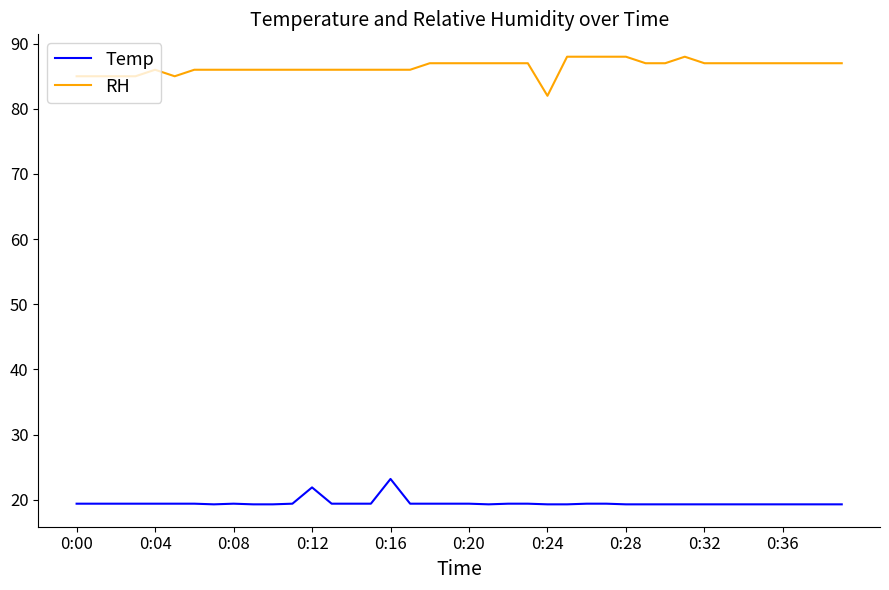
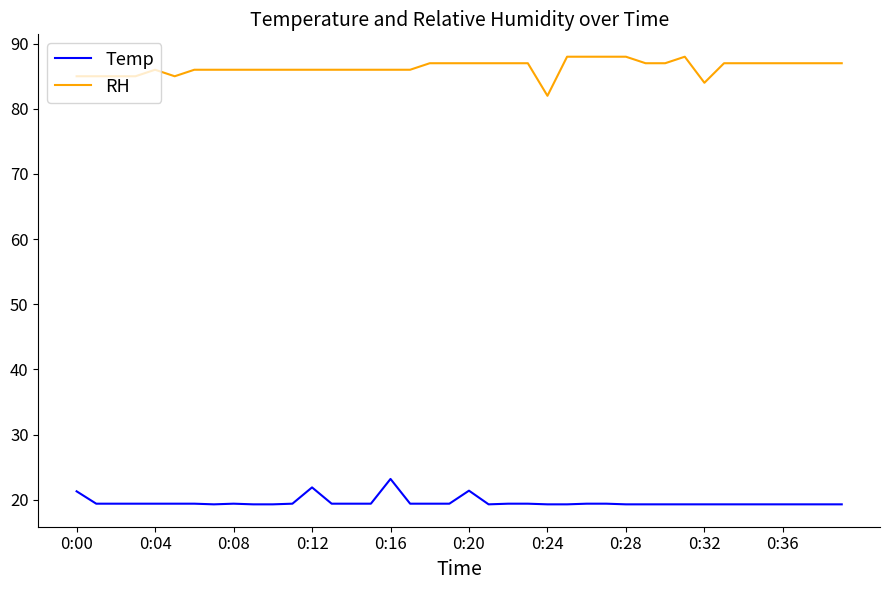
Temp, 0:00: 19 -> 21
Temp, 0:20: 19 -> 21
RH, 0:32: 87 -> 84
